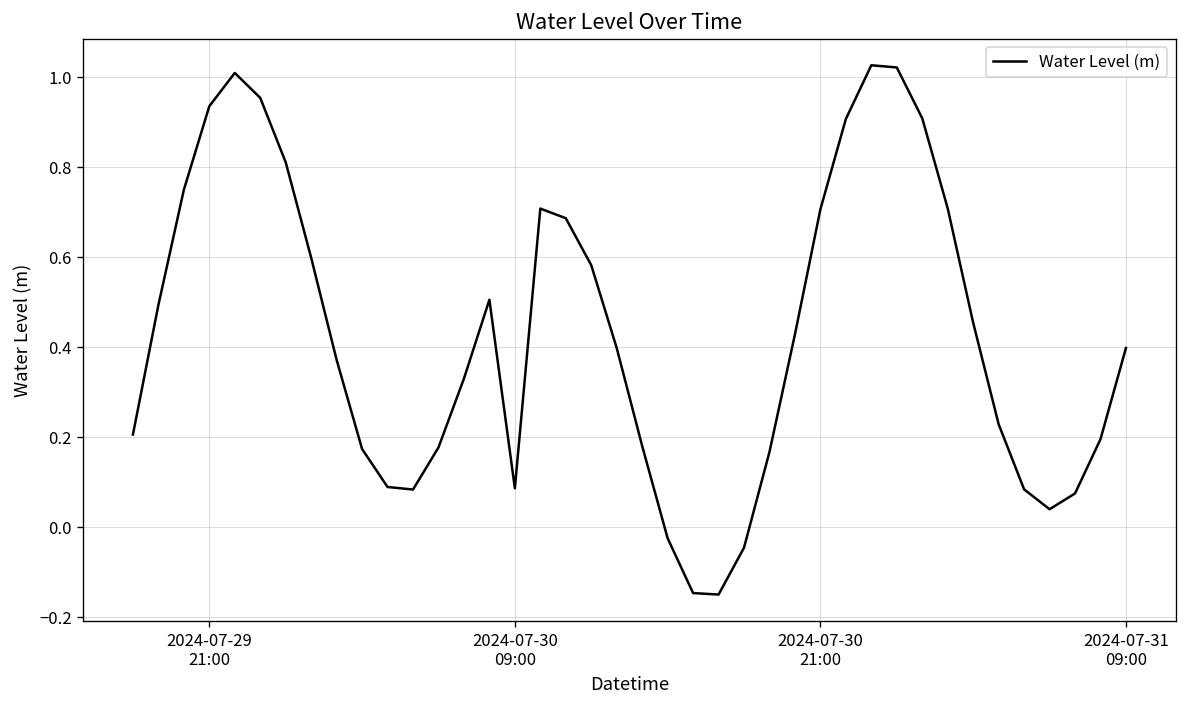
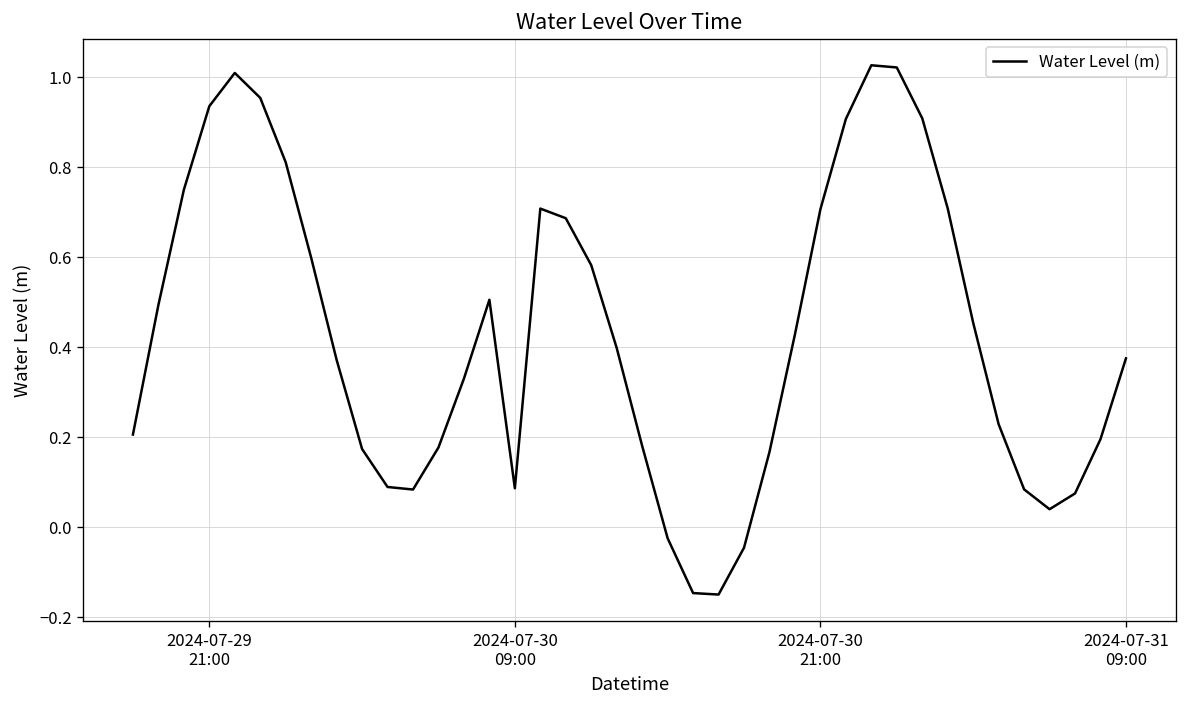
2024-07-31 09:00: 0.40 -> 0.38
